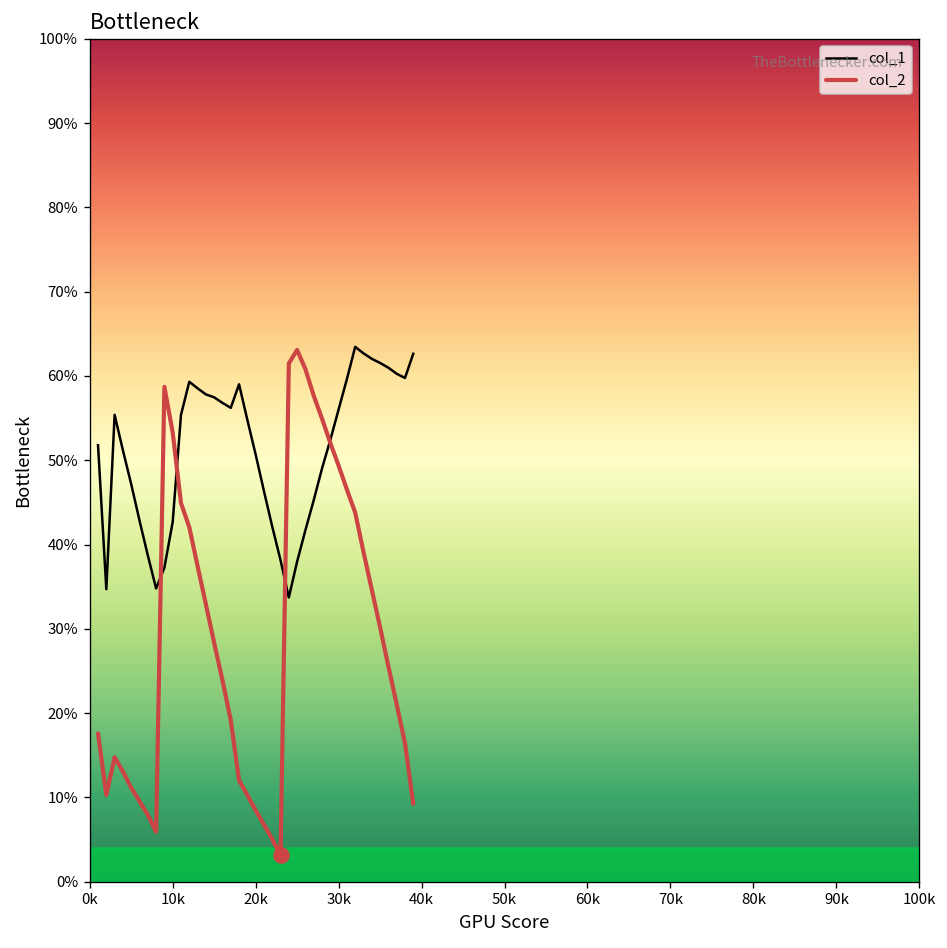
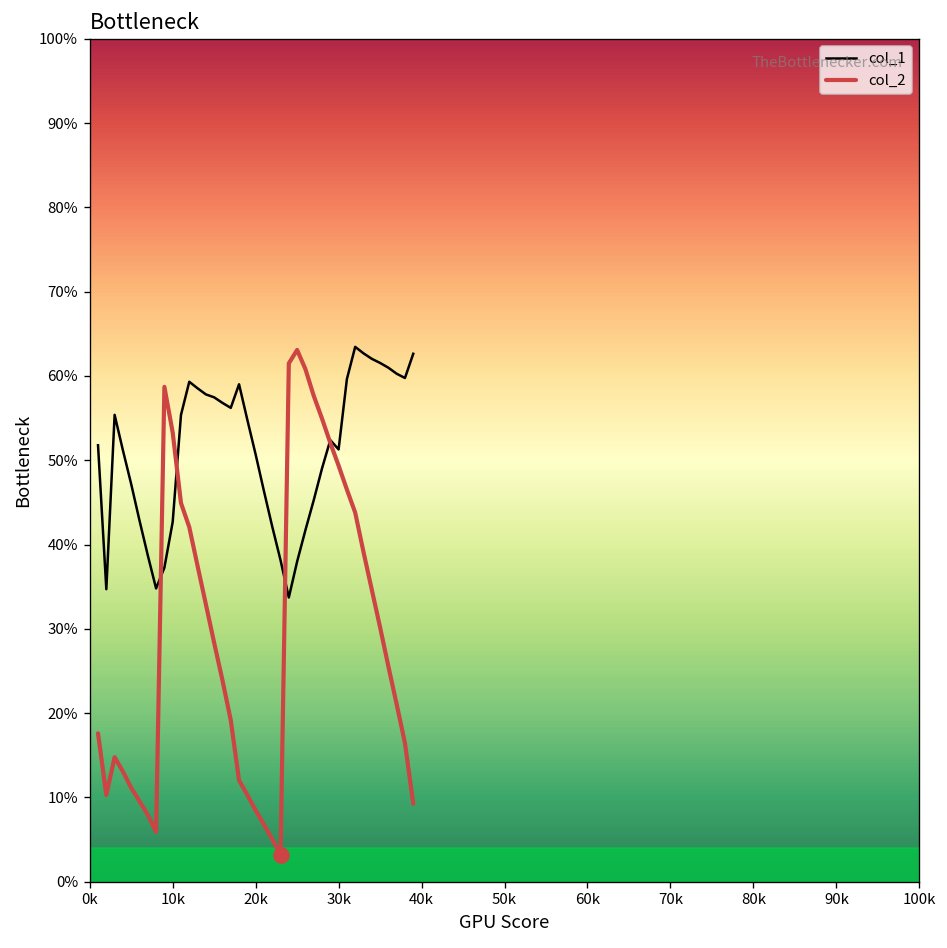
col_1, 30k: 56% -> 51%
